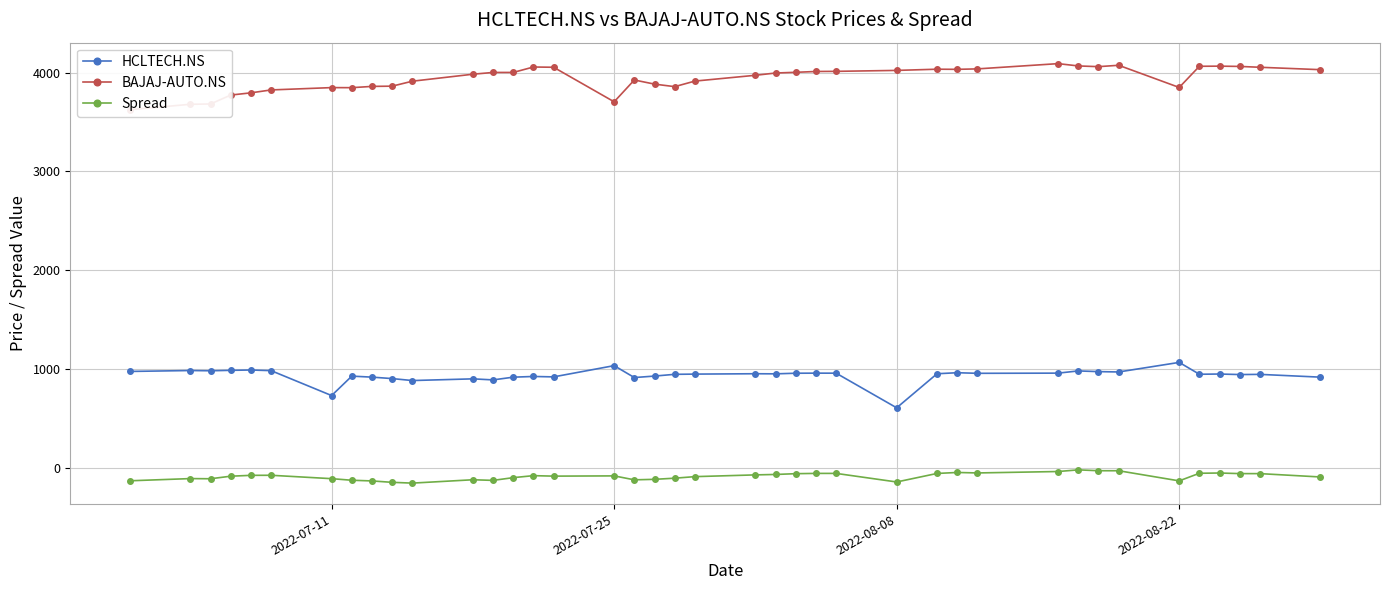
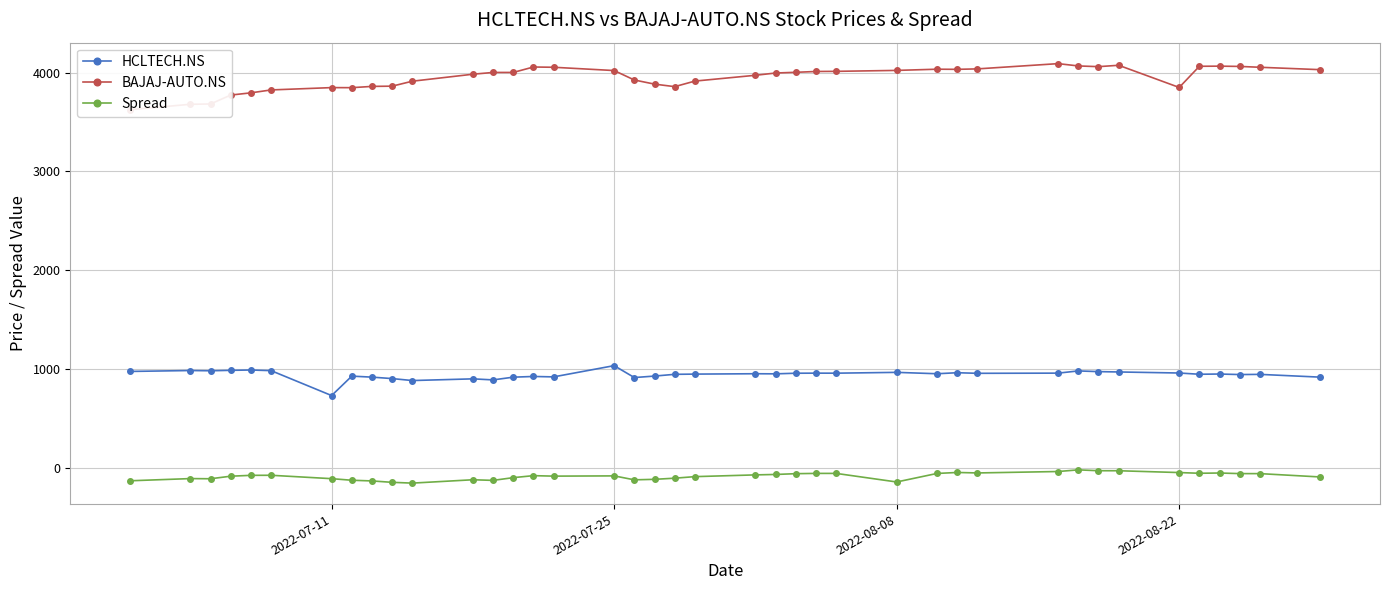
BAJAJ-AUTO.NS, 2022-07-25: 3700 -> 4000
HCLTECH.NS, 2022-08-08: 600 -> 1000
HCLTECH.NS, 2022-08-22: 1100 -> 1000
Spread, 2022-08-22: -100 -> 0
